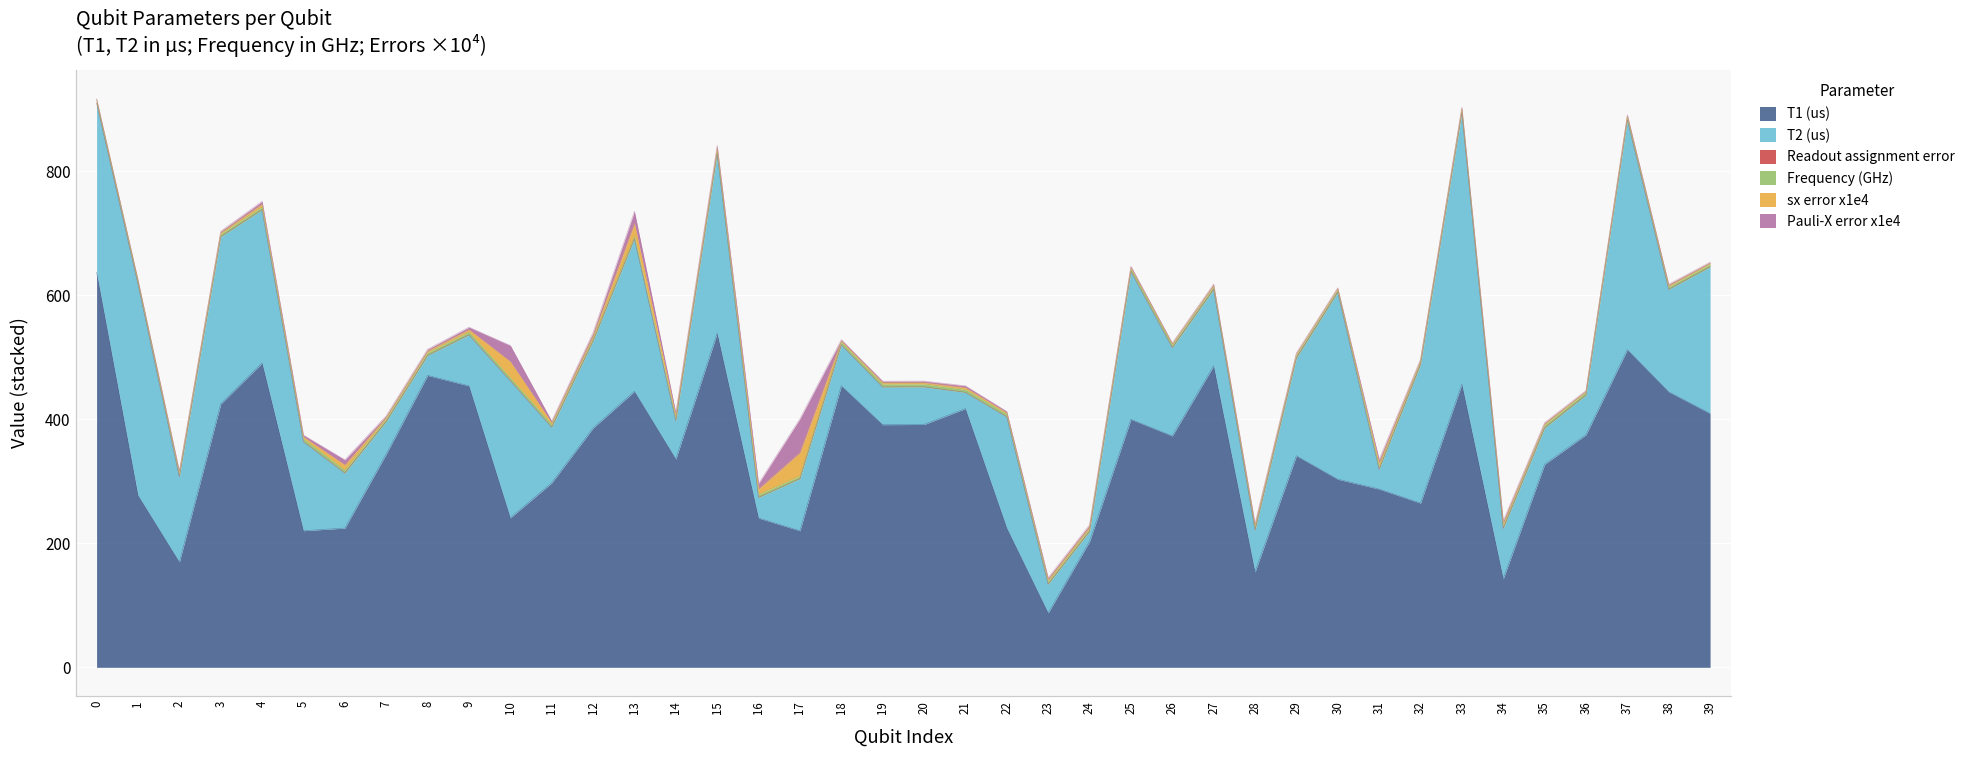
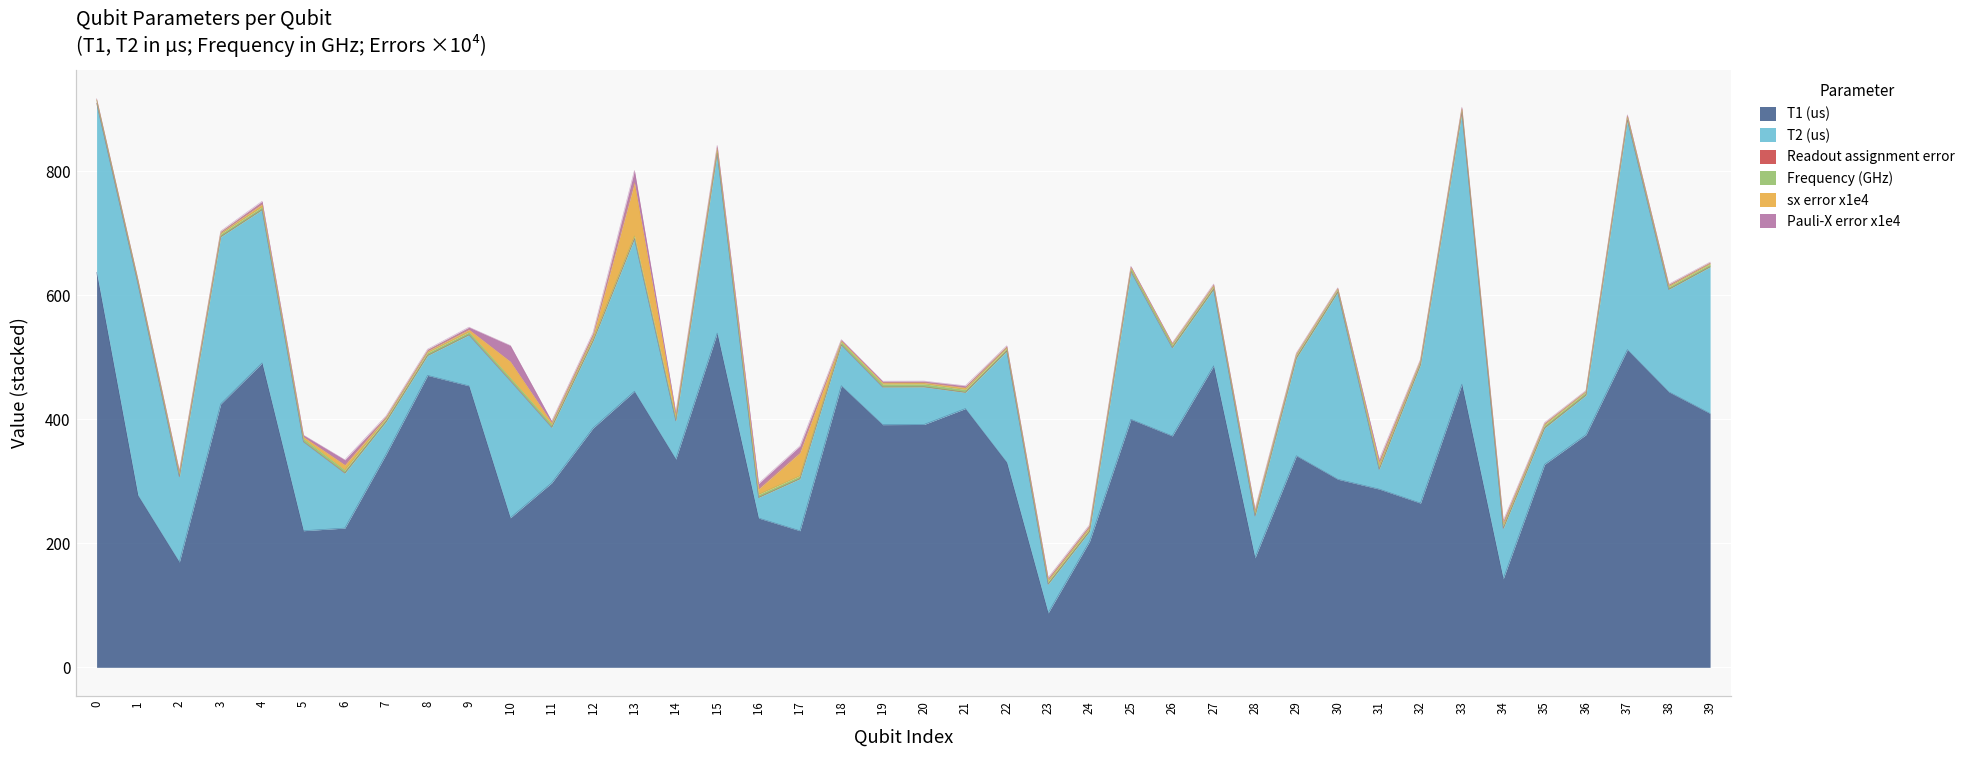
sx error x1e4, 13: 20 -> 90
Pauli-X error x1e4, 17: 50 -> 10
T1 (us), 22: 220 -> 330
T1 (us), 28: 150 -> 180
